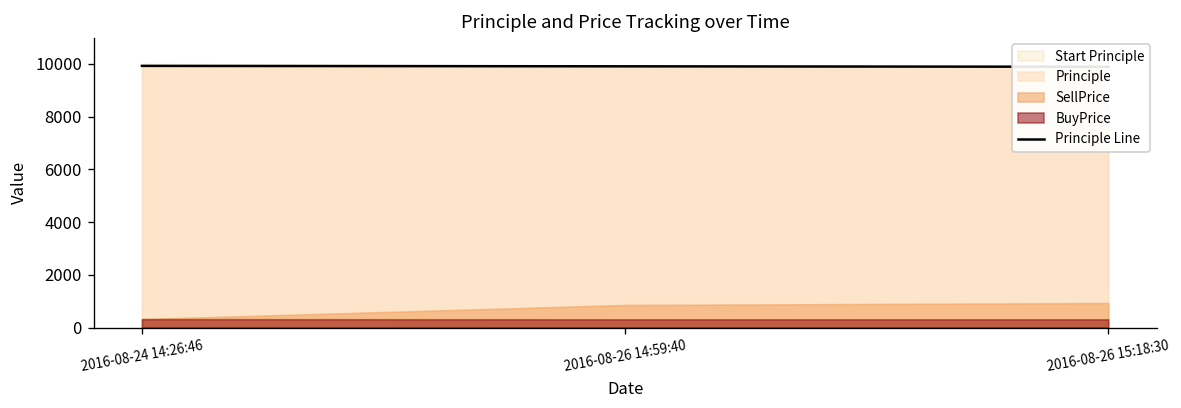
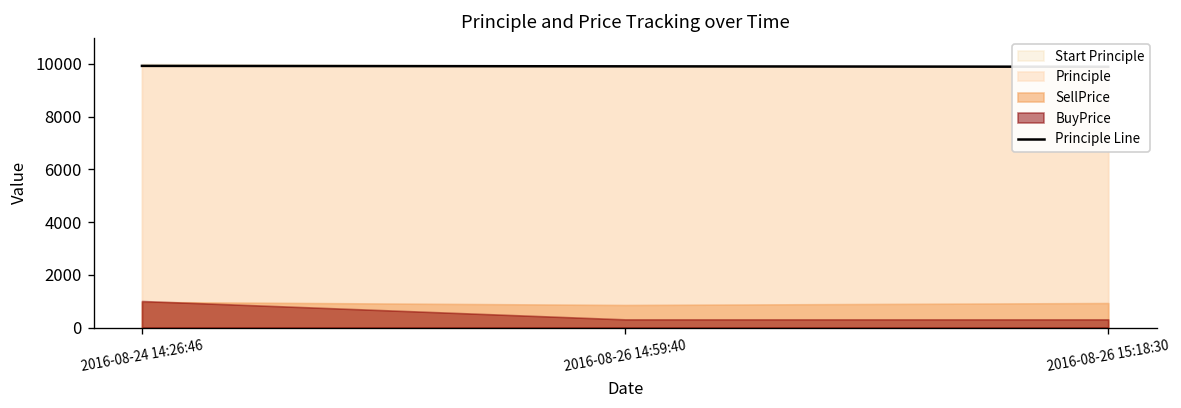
SellPrice, 2016-08-24 14:26:46: 300 -> 1000
BuyPrice, 2016-08-24 14:26:46: 300 -> 1000
